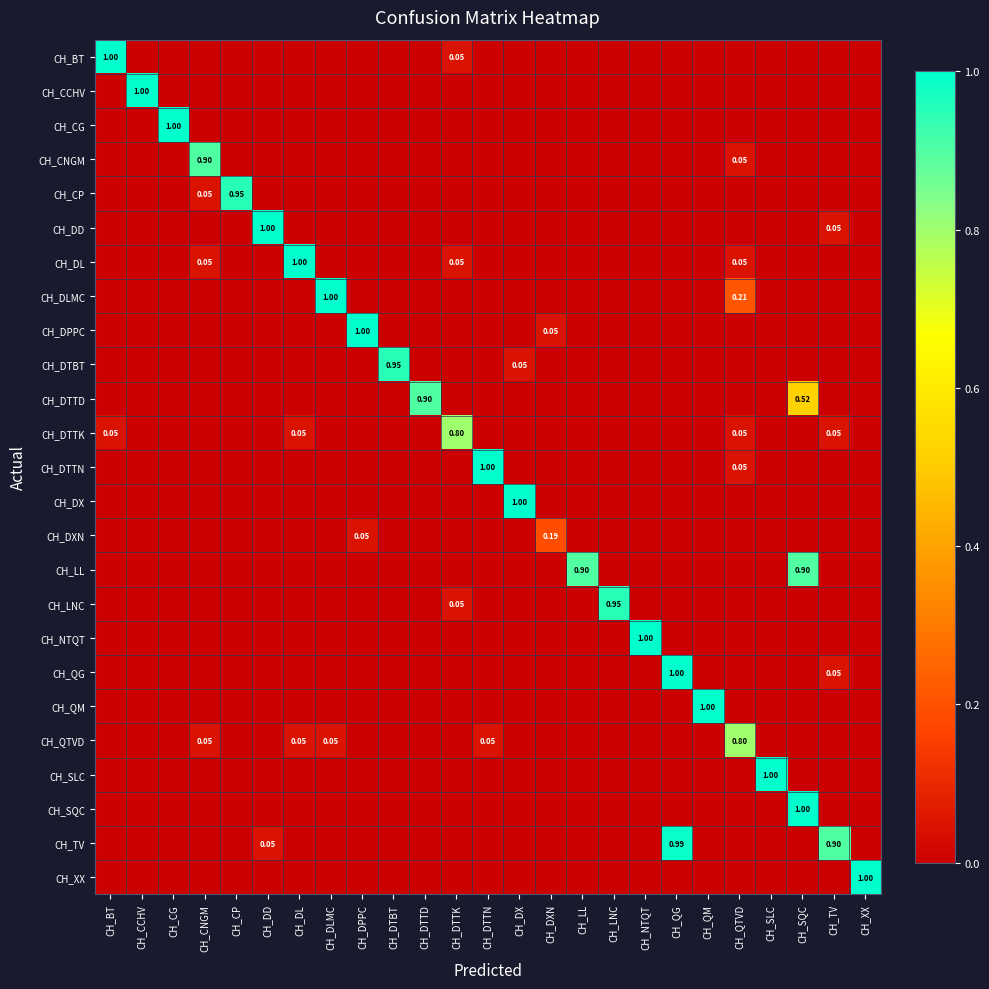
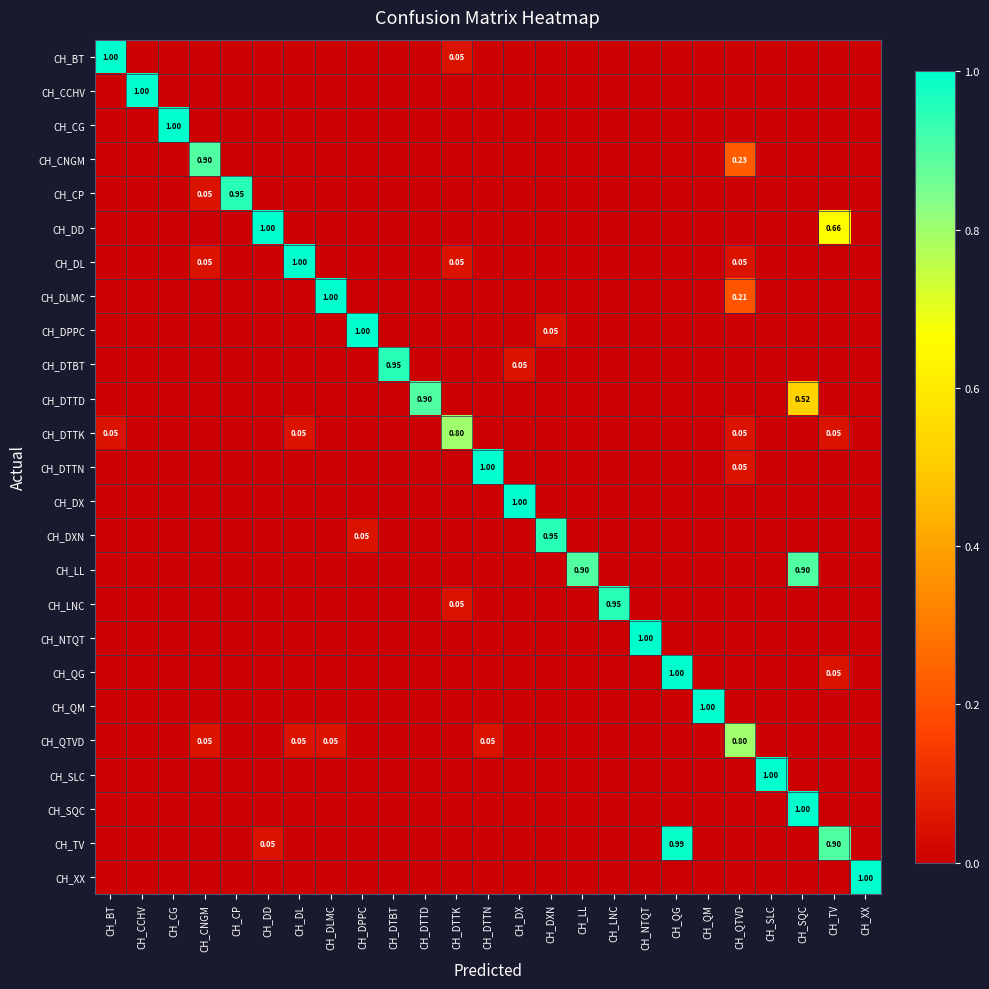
CH_CNGM, CH_QTVD: 0.05 -> 0.23
CH_DD, CH_TV: 0.05 -> 0.66
CH_DXN, CH_DXN: 0.19 -> 0.95
